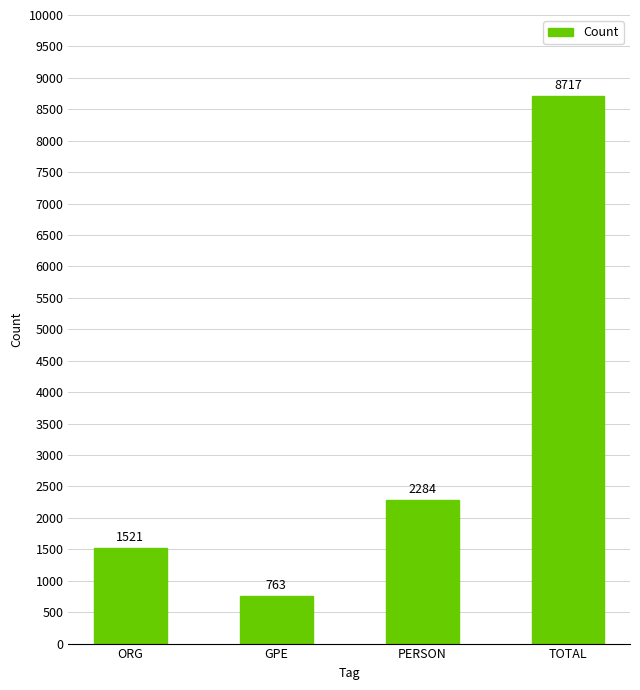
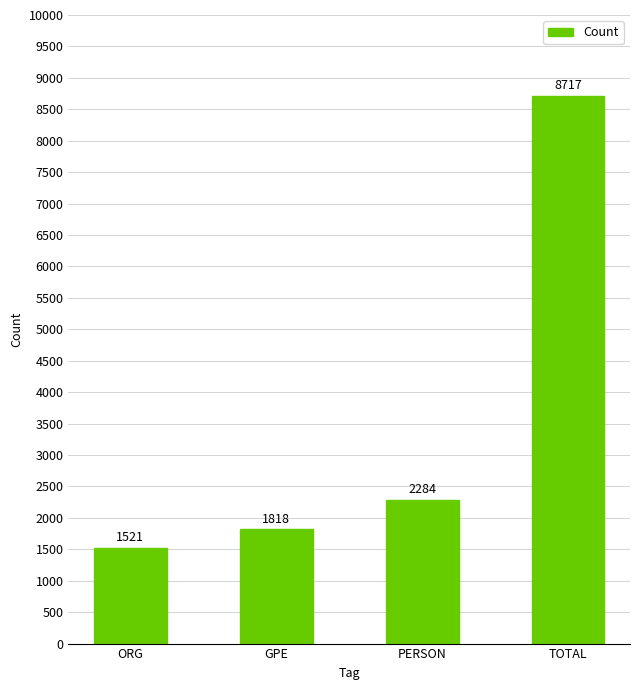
GPE: 763 -> 1818
